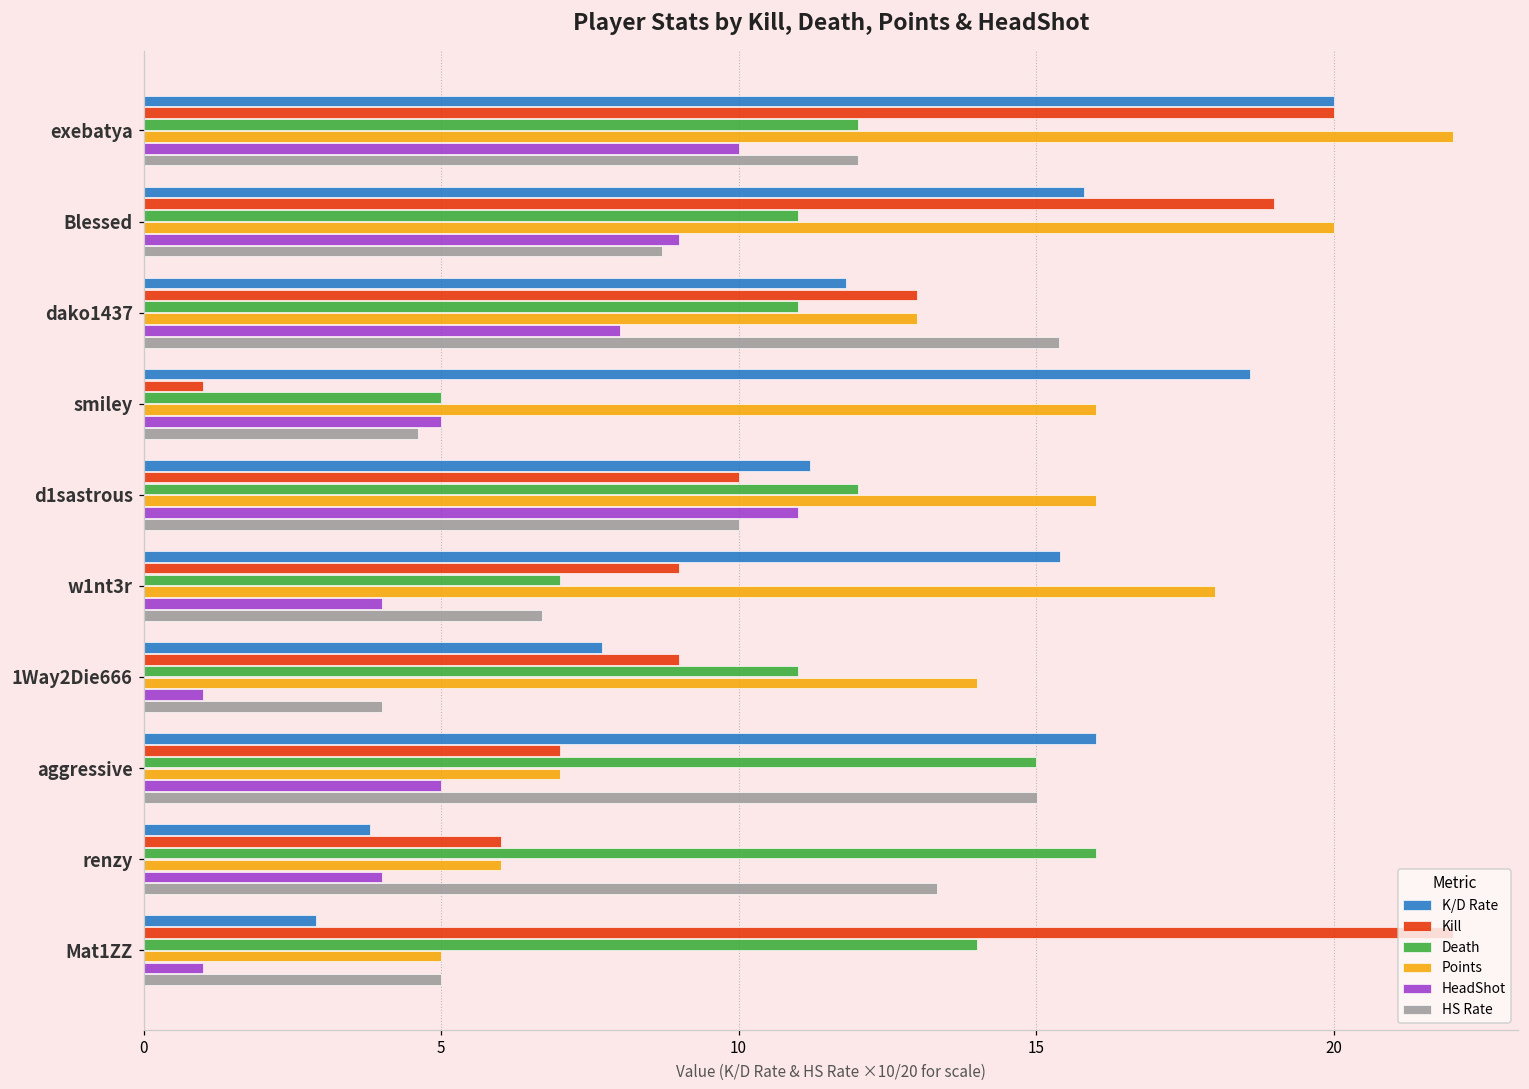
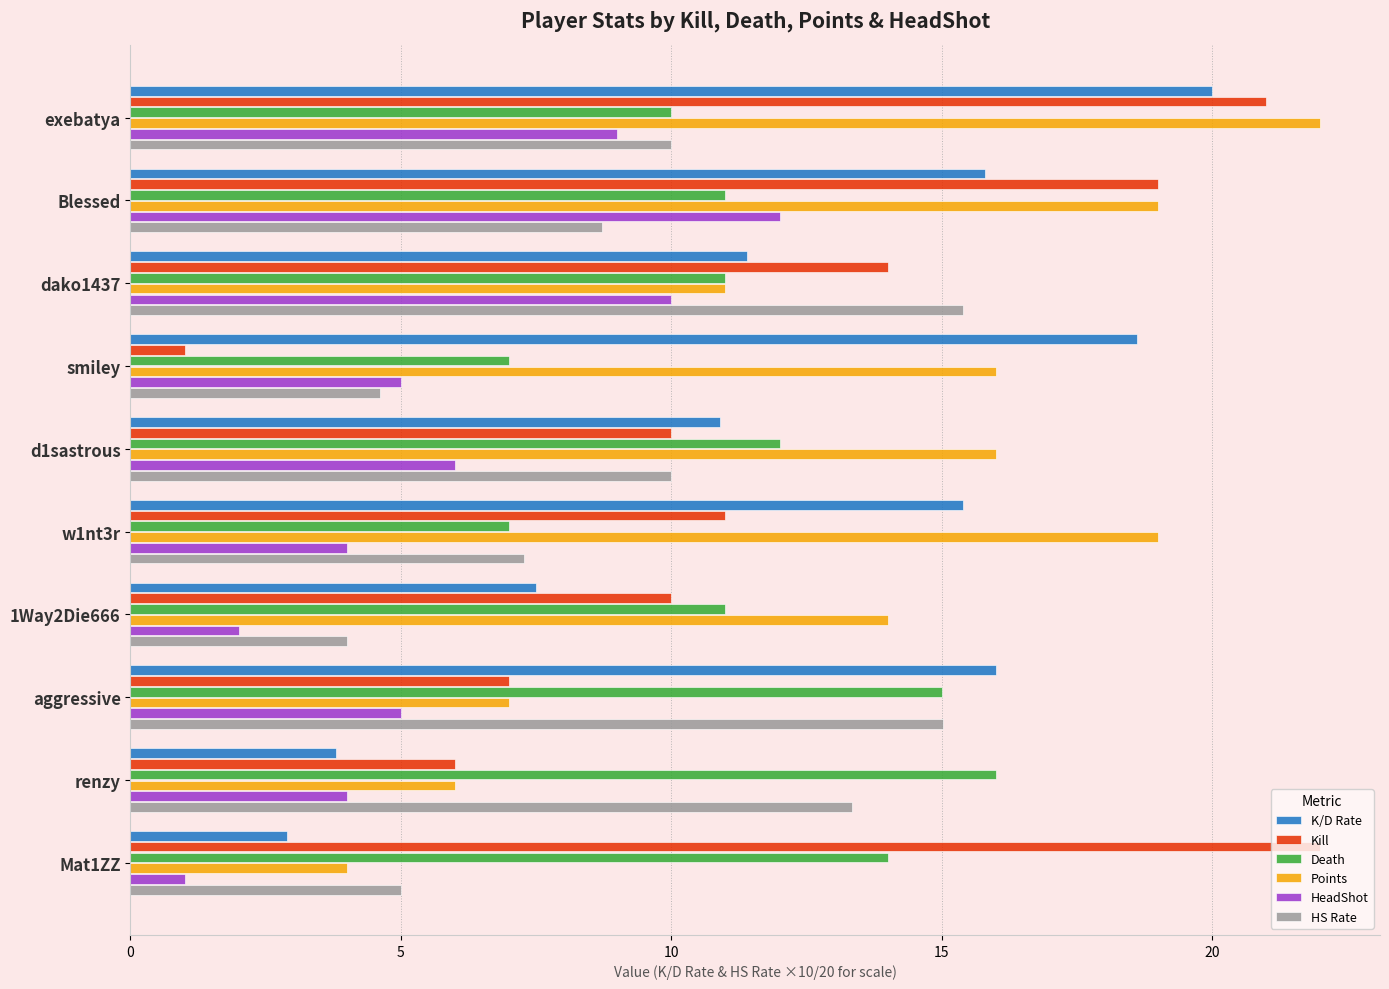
Kill, exebatya: 20 -> 21
Death, exebatya: 12 -> 10
HeadShot, exebatya: 10 -> 9
HS Rate, exebatya: 12.0 -> 10.0
Points, Blessed: 20 -> 19
HeadShot, Blessed: 9 -> 12
K/D Rate, dako1437: 11.8 -> 11.4
Kill, dako1437: 13 -> 14
Points, dako1437: 13 -> 11
HeadShot, dako1437: 8 -> 10
Death, smiley: 5 -> 7
K/D Rate, d1sastrous: 11.2 -> 10.9
HeadShot, d1sastrous: 11 -> 6
Kill, w1nt3r: 9 -> 11
Points, w1nt3r: 18 -> 19
HS Rate, w1nt3r: 6.7 -> 7.3
K/D Rate, 1Way2Die666: 7.7 -> 7.5
Kill, 1Way2Die666: 9 -> 10
HeadShot, 1Way2Die666: 1 -> 2
Points, Mat1ZZ: 5 -> 4
